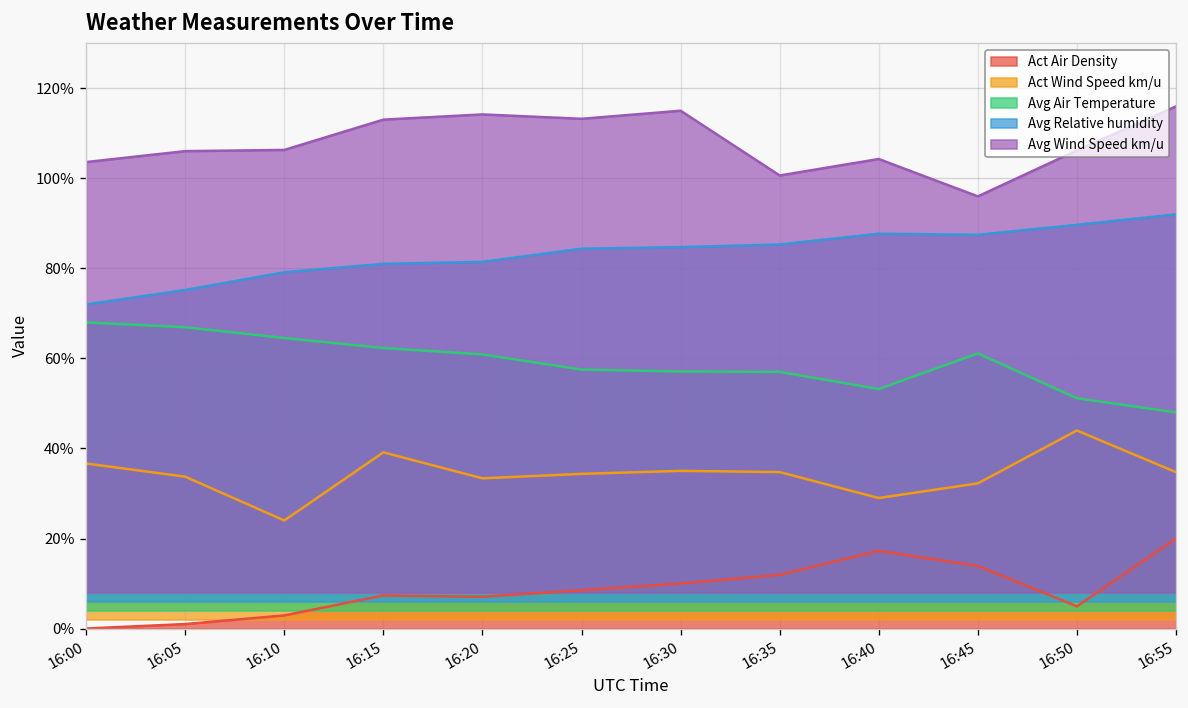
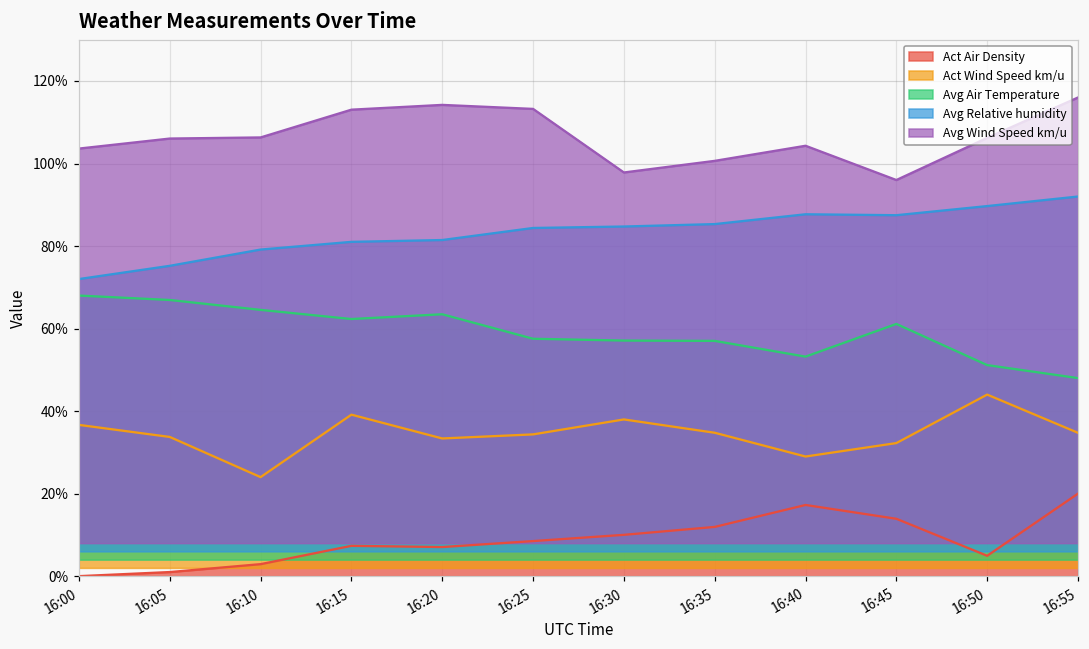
Avg Air Temperature, 16:20: 61% -> 63%
Act Wind Speed km/u, 16:30: 35% -> 38%
Avg Wind Speed km/u, 16:30: 115% -> 98%
